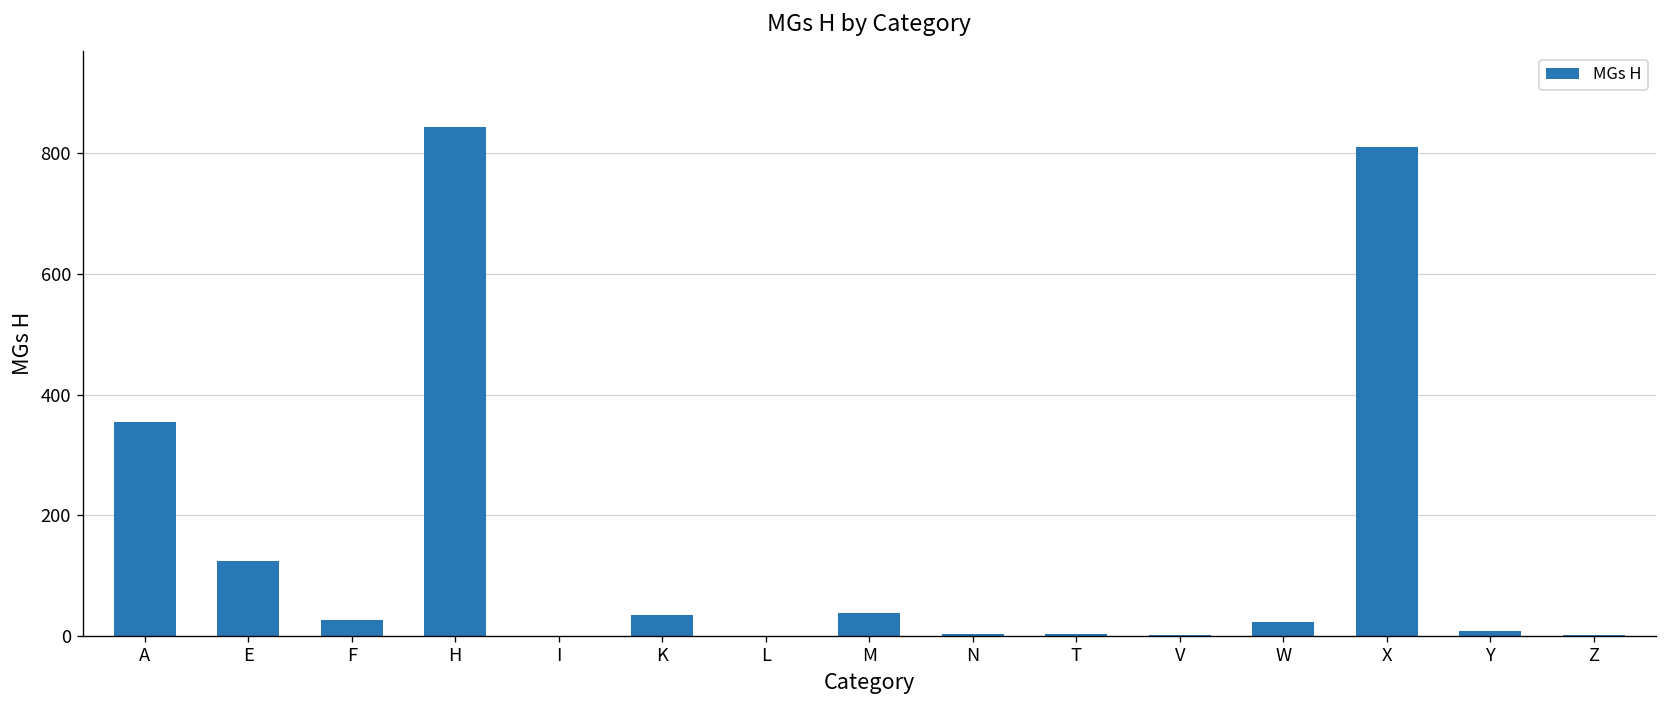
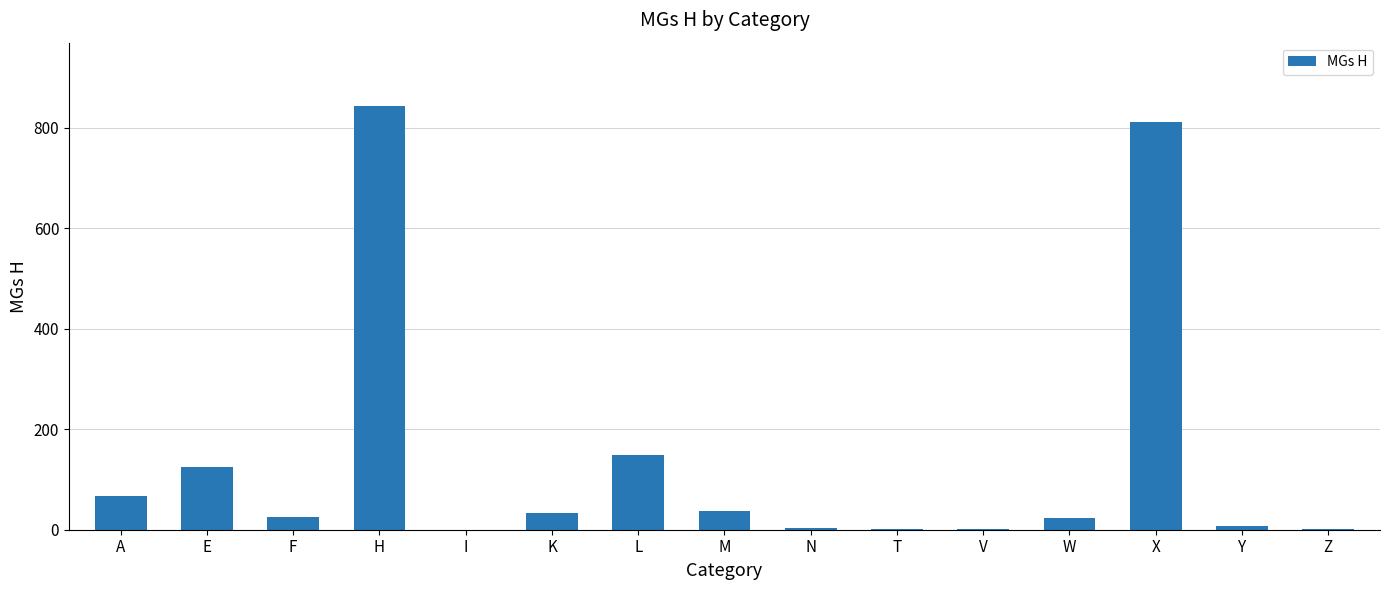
A: 360 -> 70
L: 0 -> 150
